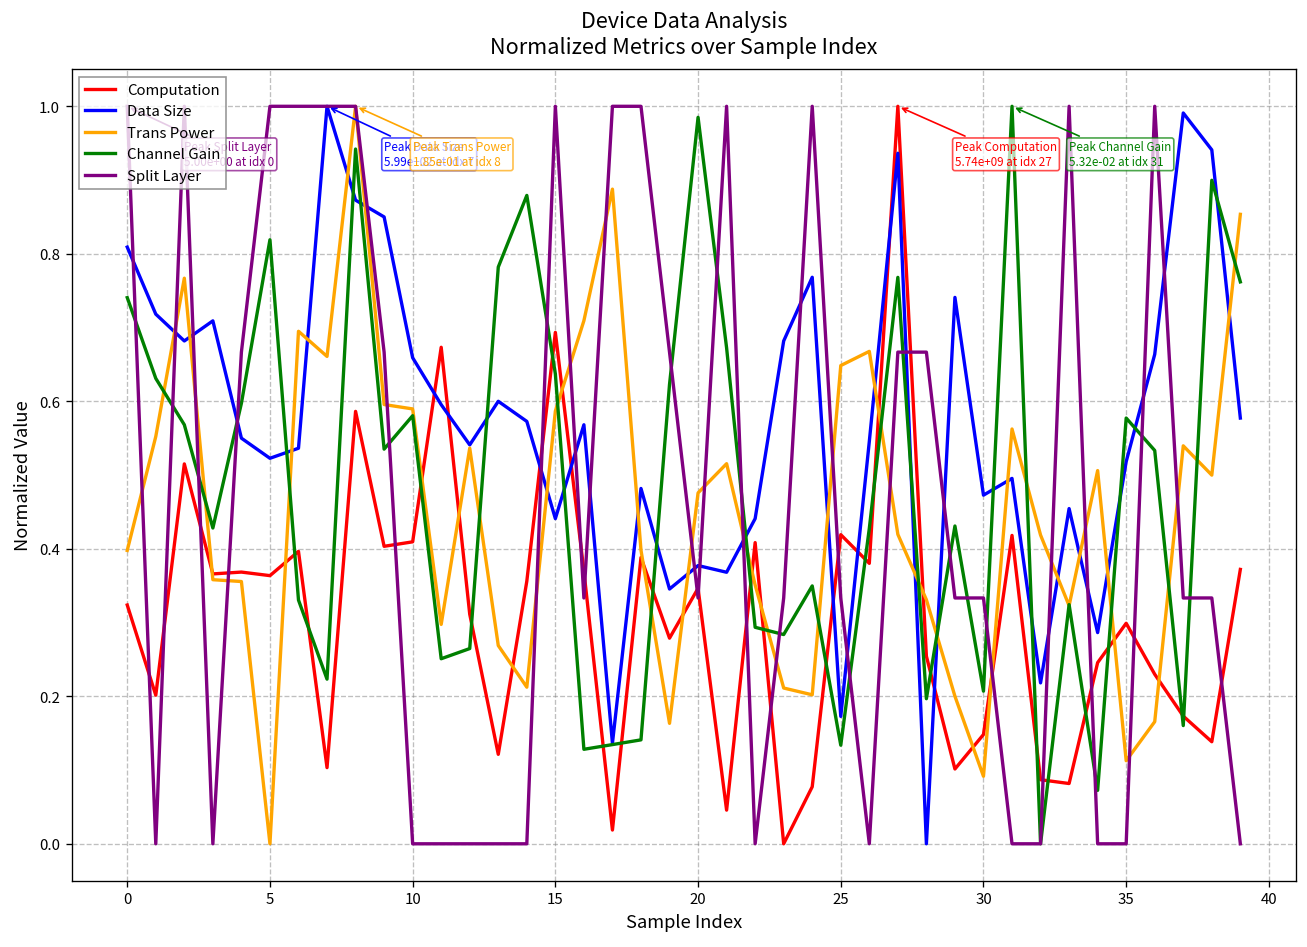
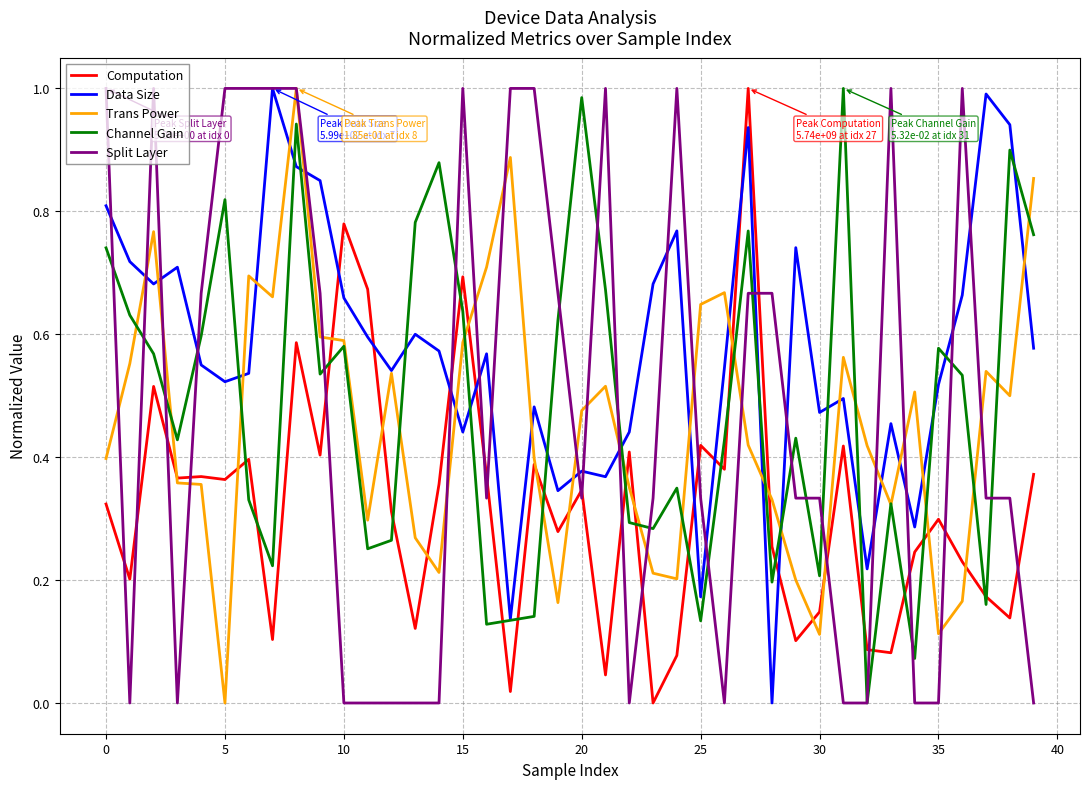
Computation, 10: 0.41 -> 0.78
Trans Power, 30: 0.09 -> 0.11
